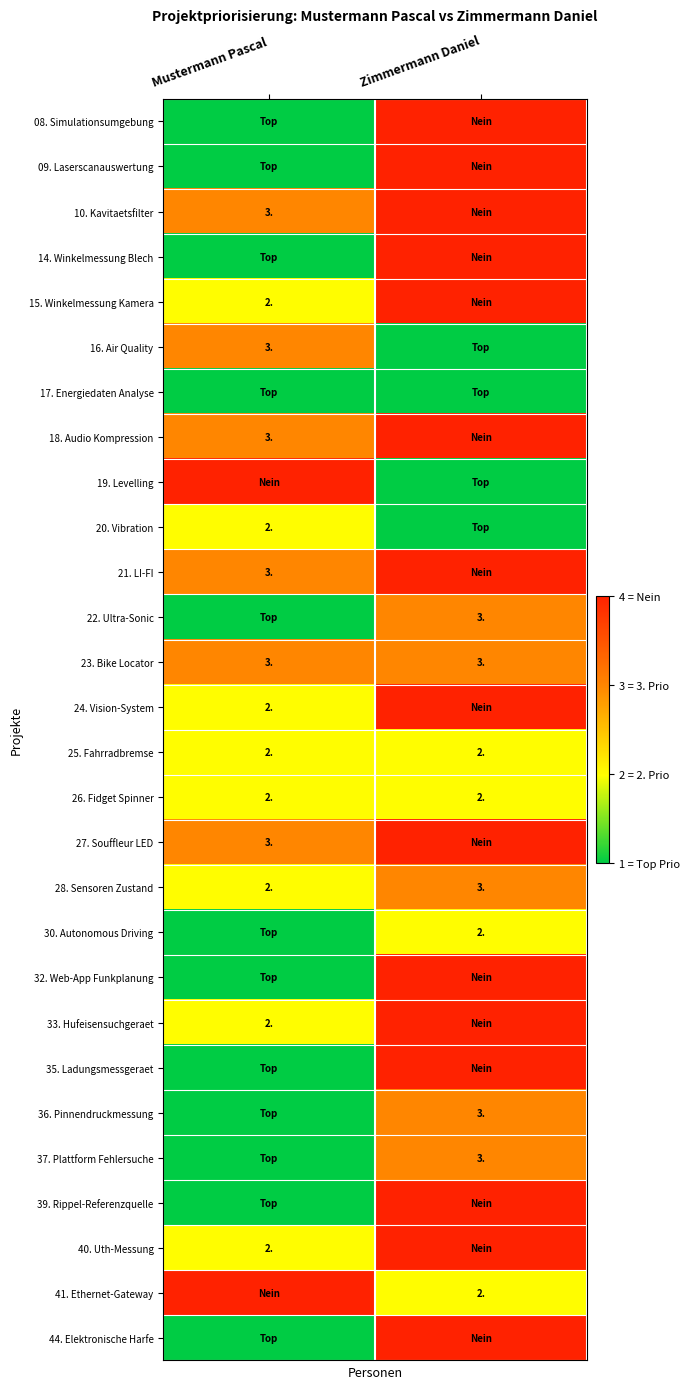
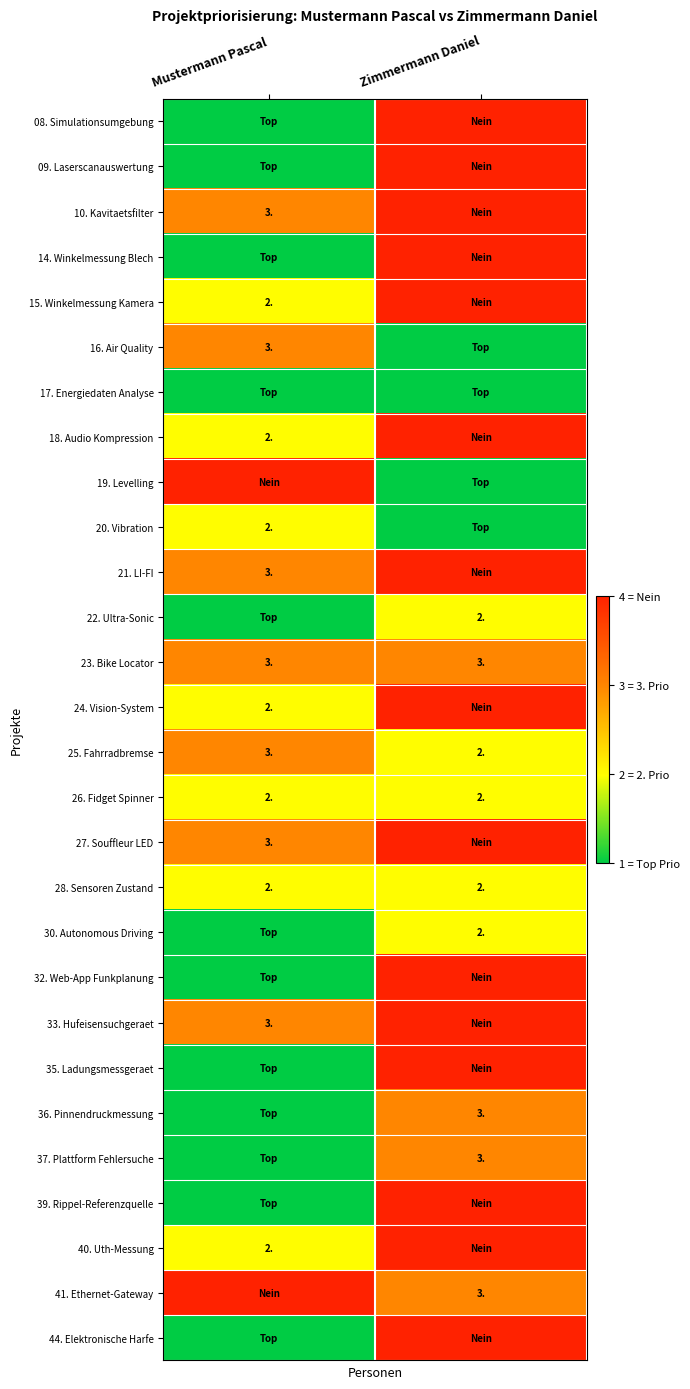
18. Audio Kompression, Mustermann Pascal: 3. -> 2.
22. Ultra-Sonic, Zimmermann Daniel: 3. -> 2.
25. Fahrradbremse, Mustermann Pascal: 2. -> 3.
28. Sensoren Zustand, Zimmermann Daniel: 3. -> 2.
33. Hufeisensuchgeraet, Mustermann Pascal: 2. -> 3.
41. Ethernet-Gateway, Zimmermann Daniel: 2. -> 3.
